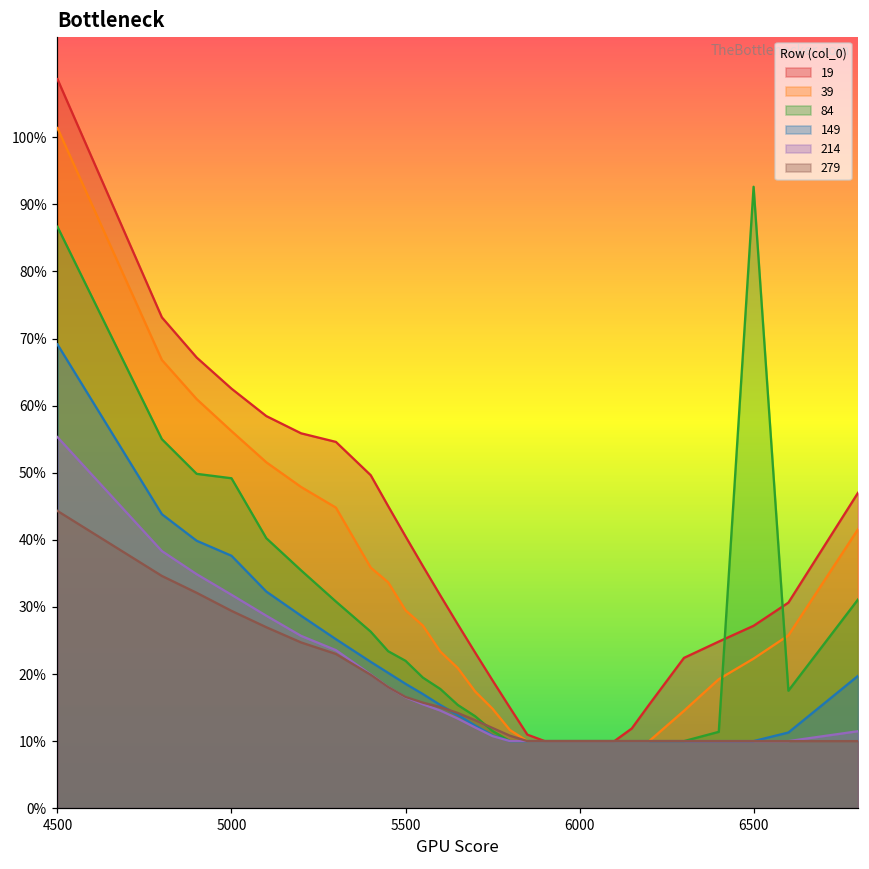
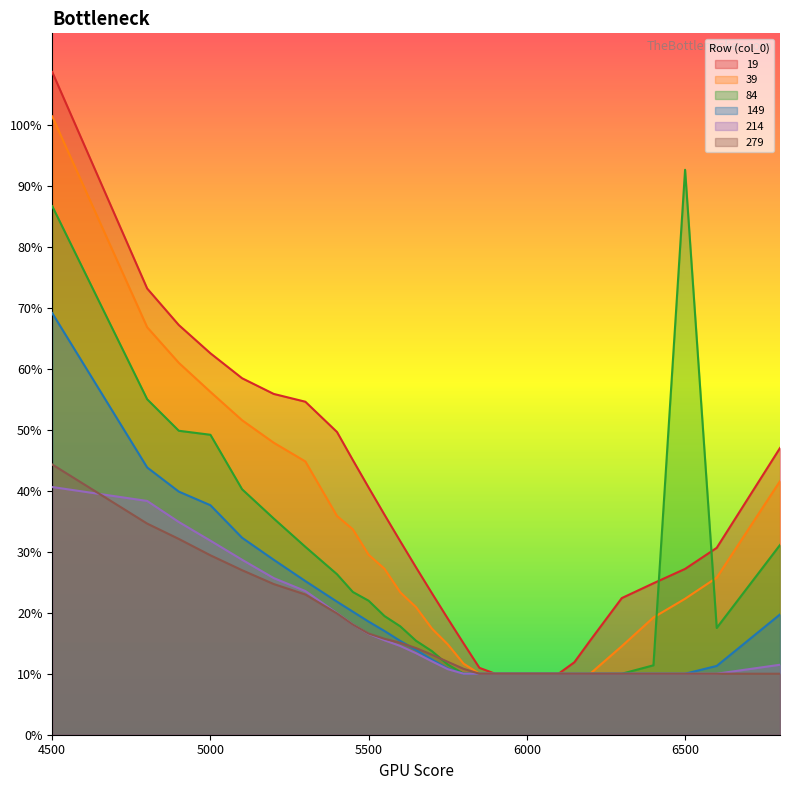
214, 4500: 55% -> 41%
